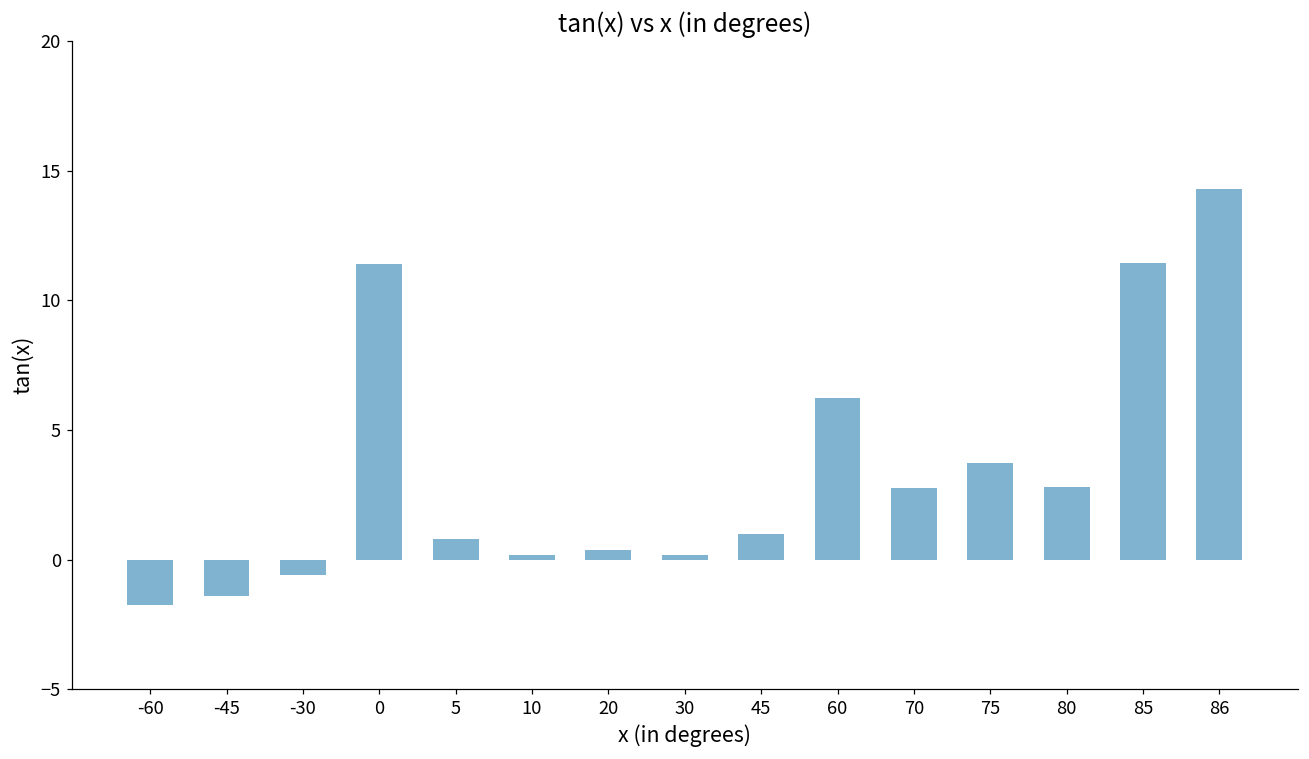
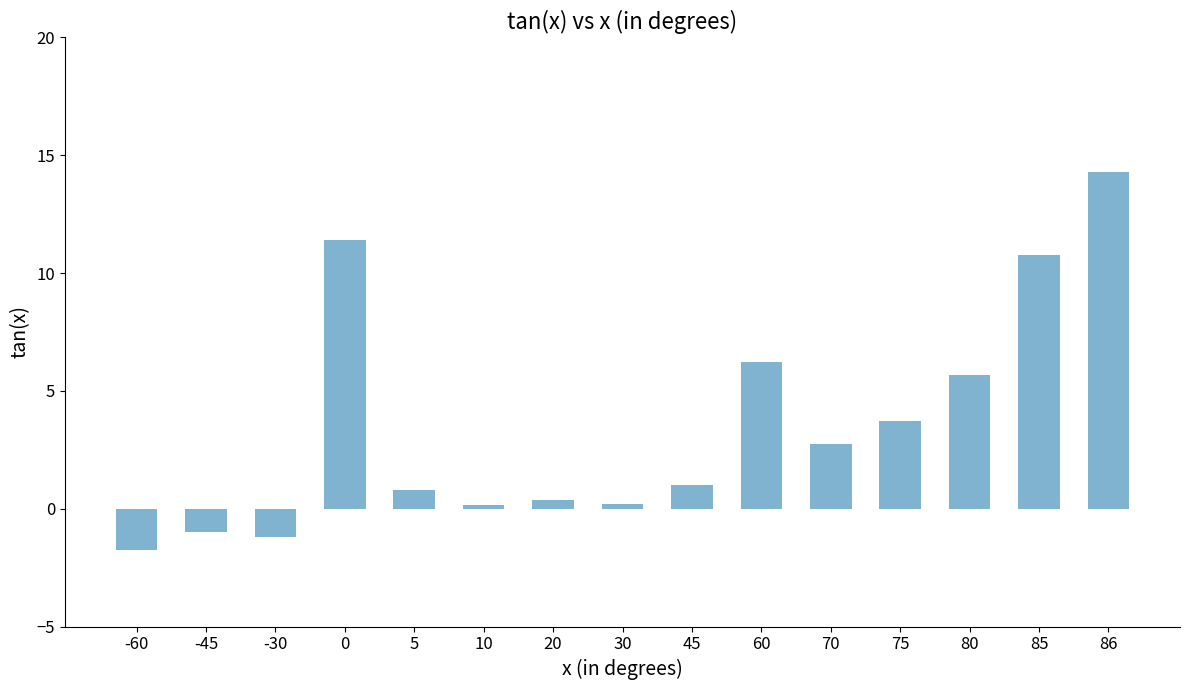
-45: -1.4 -> -1.0
-30: -0.6 -> -1.2
80: 2.8 -> 5.7
85: 11.4 -> 10.8
